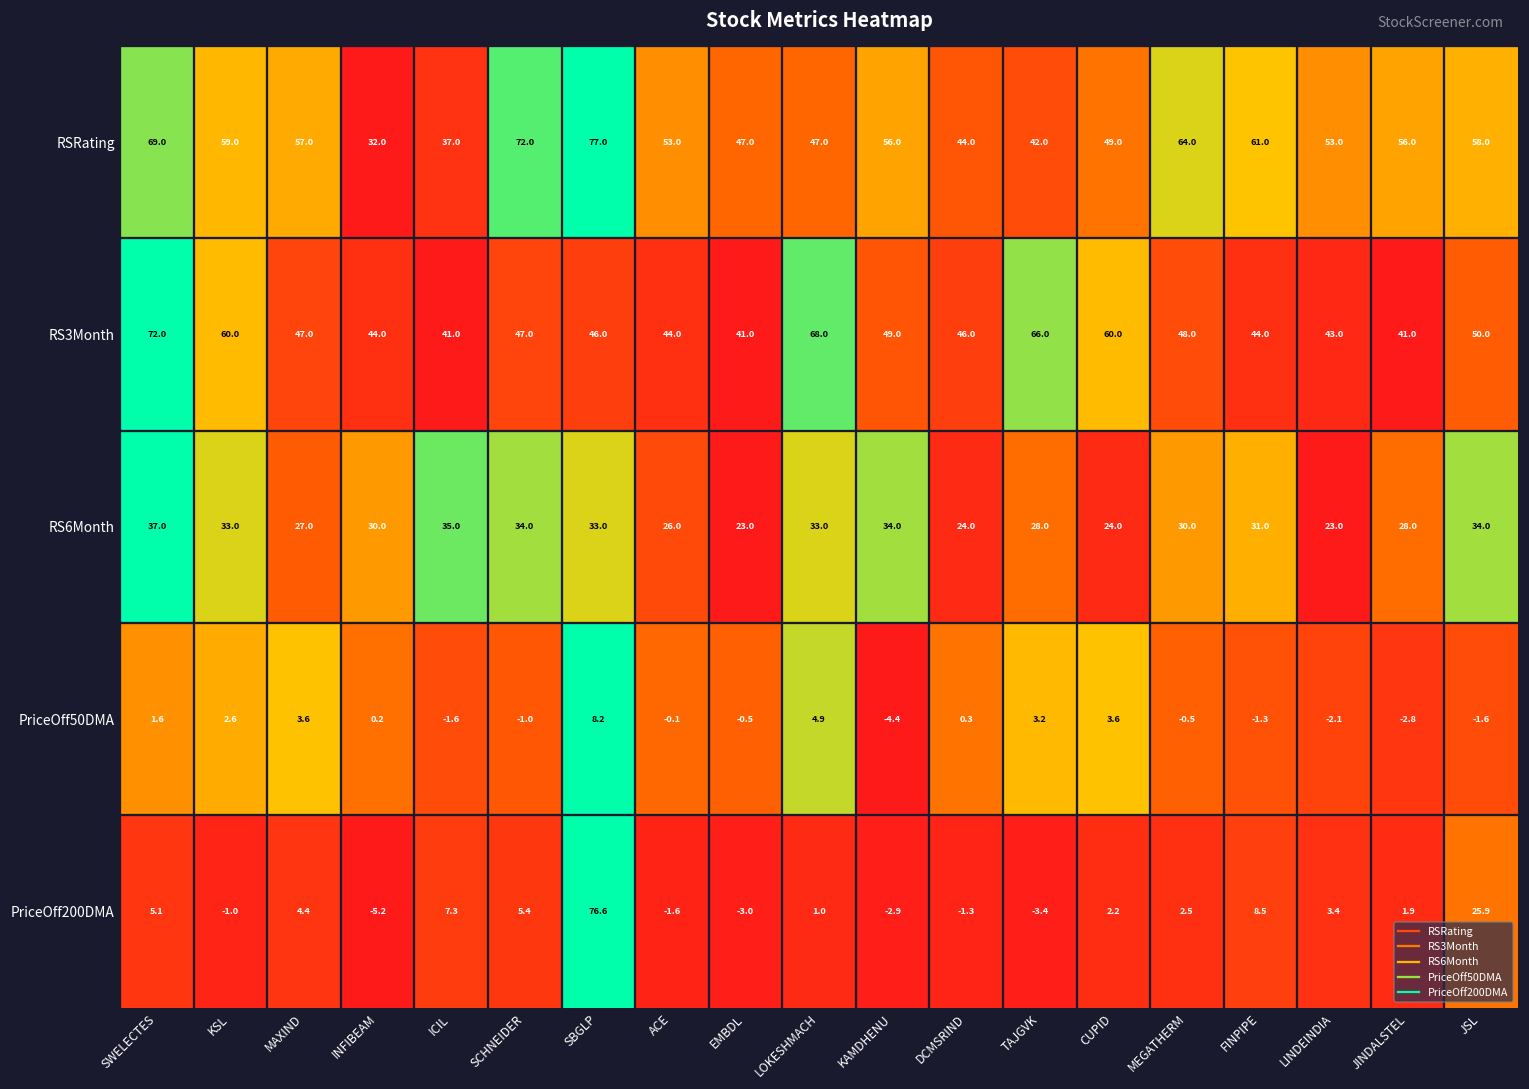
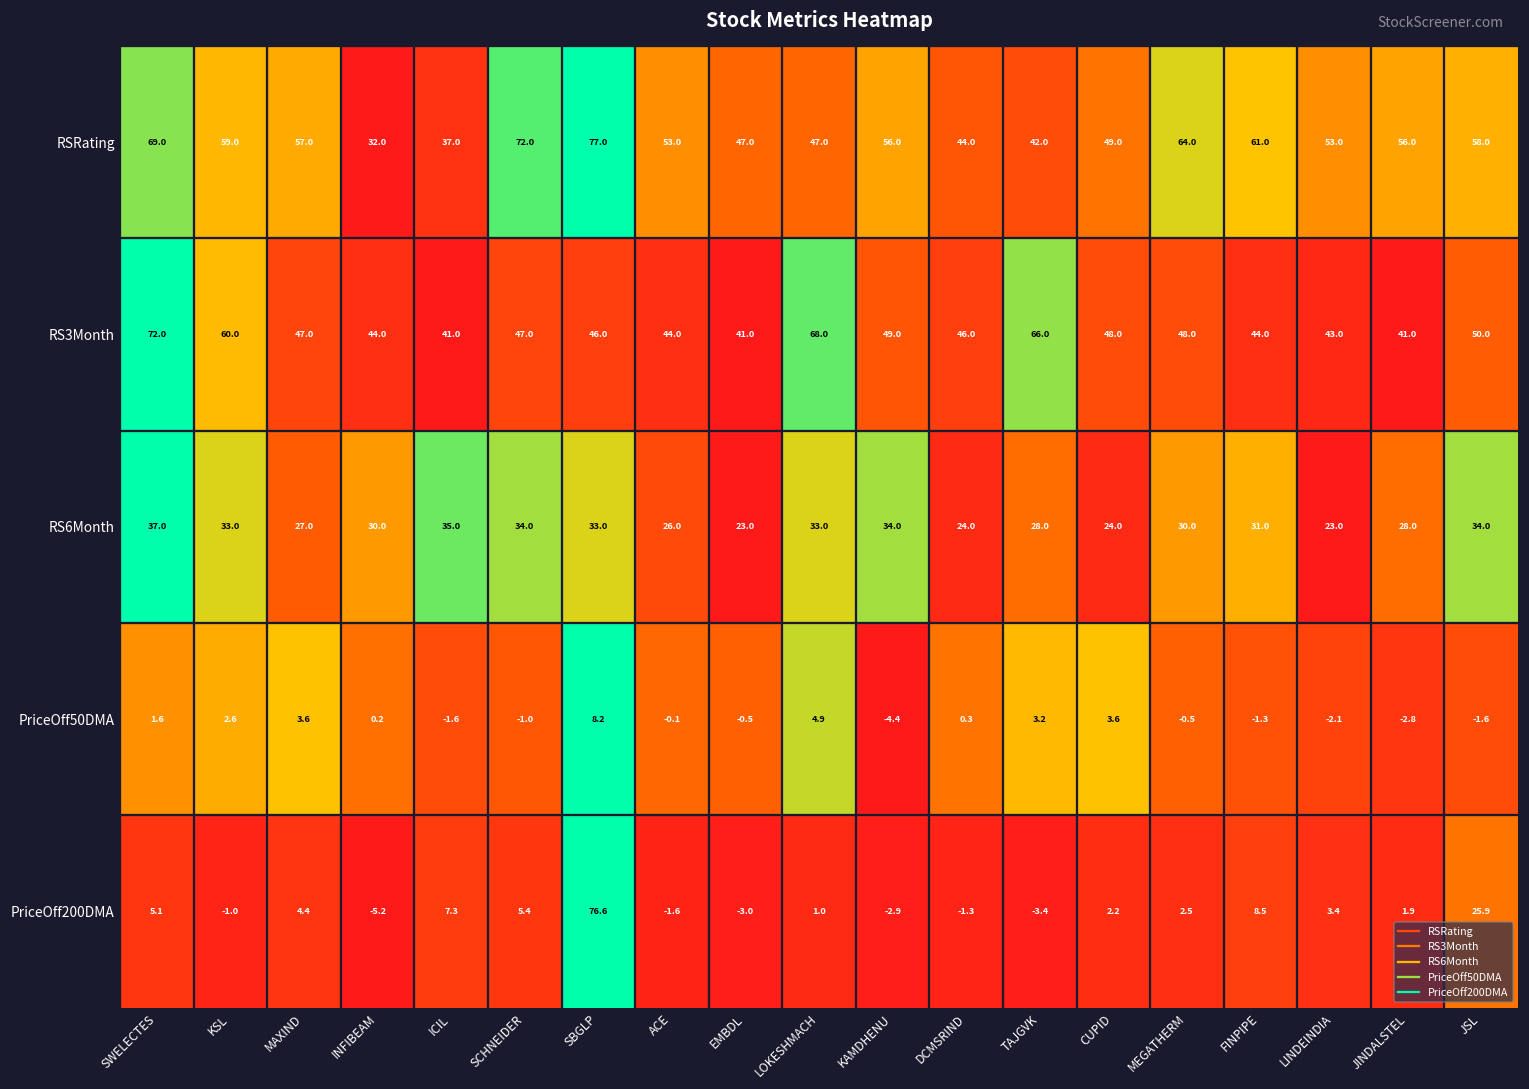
RS3Month, CUPID: 60.0 -> 48.0
